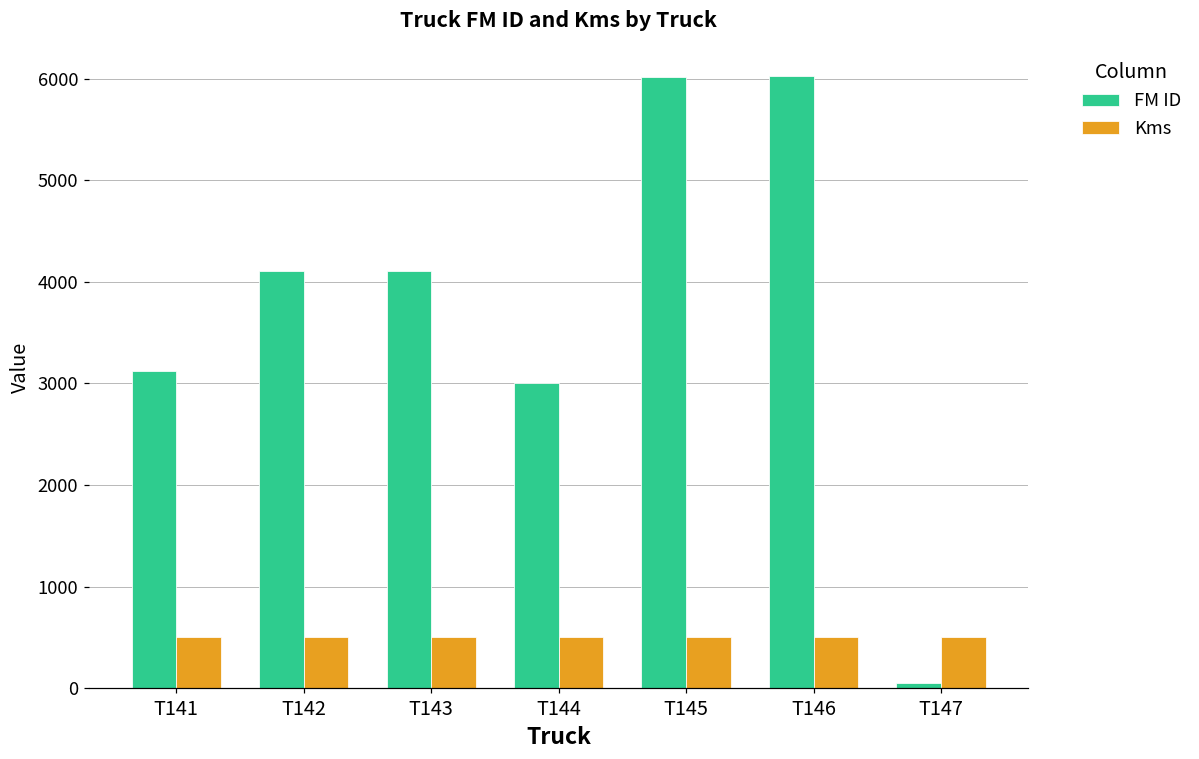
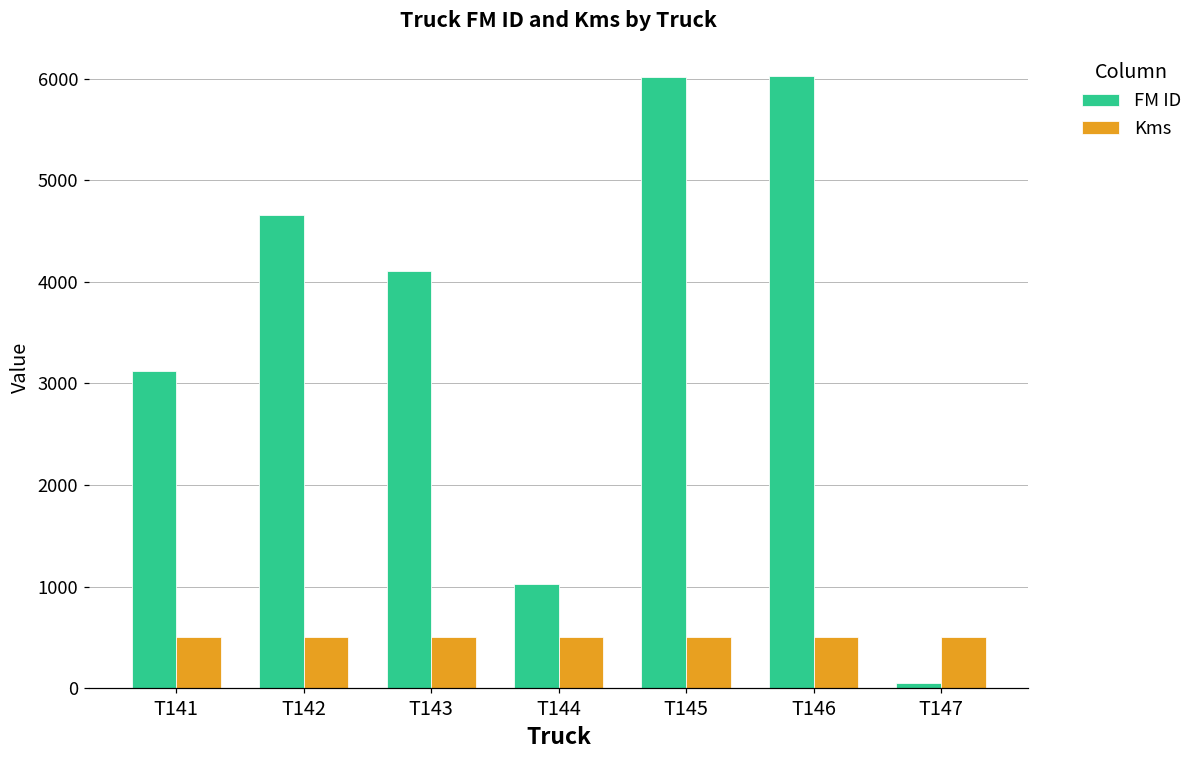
FM ID, T142: 4100 -> 4700
FM ID, T144: 3000 -> 1000
